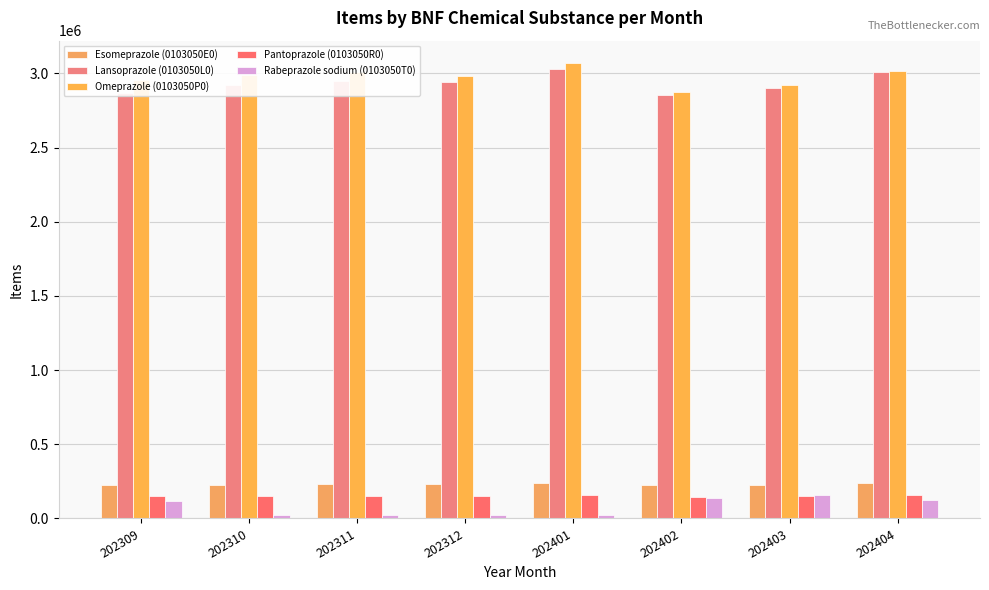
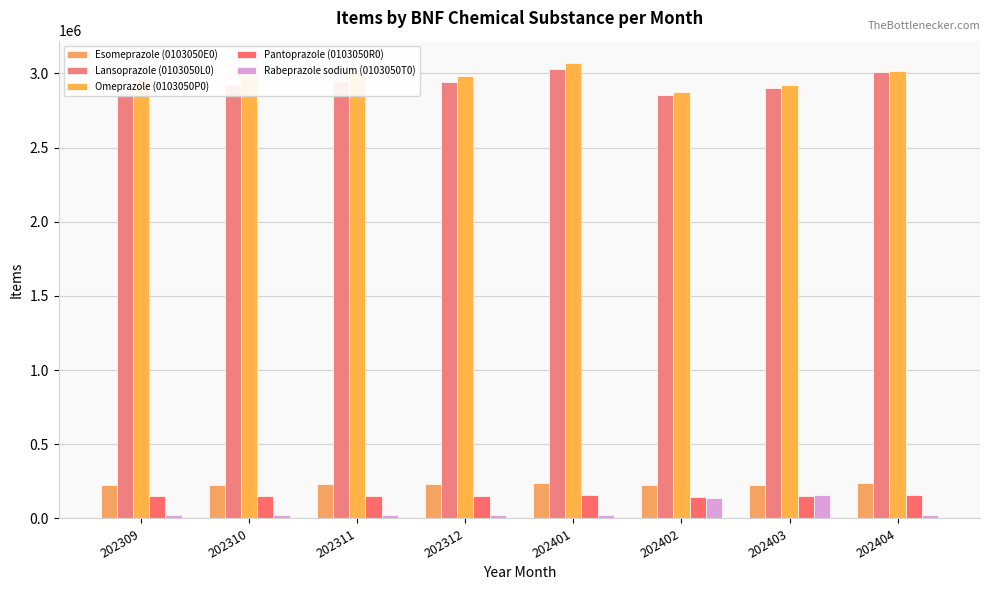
Rabeprazole sodium (0103050T0), 202309: 120000 -> 20000
Rabeprazole sodium (0103050T0), 202404: 120000 -> 20000
